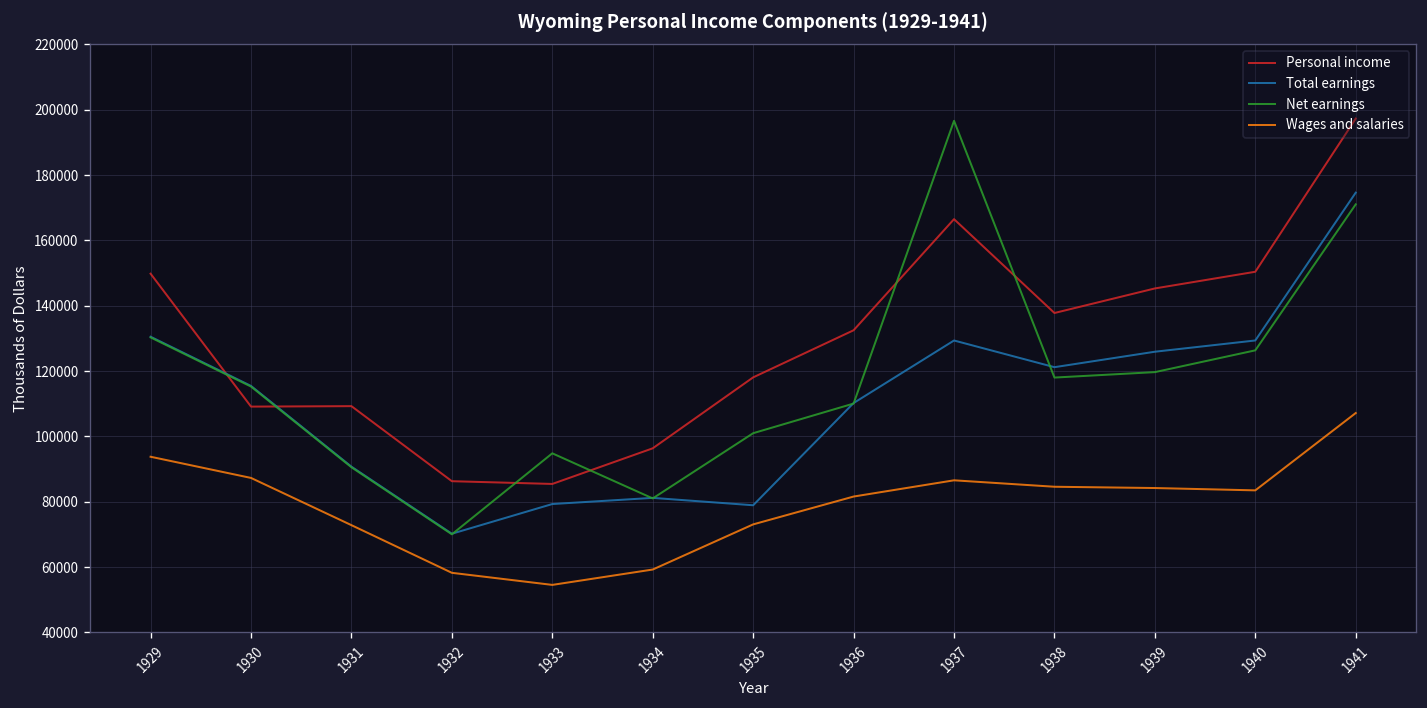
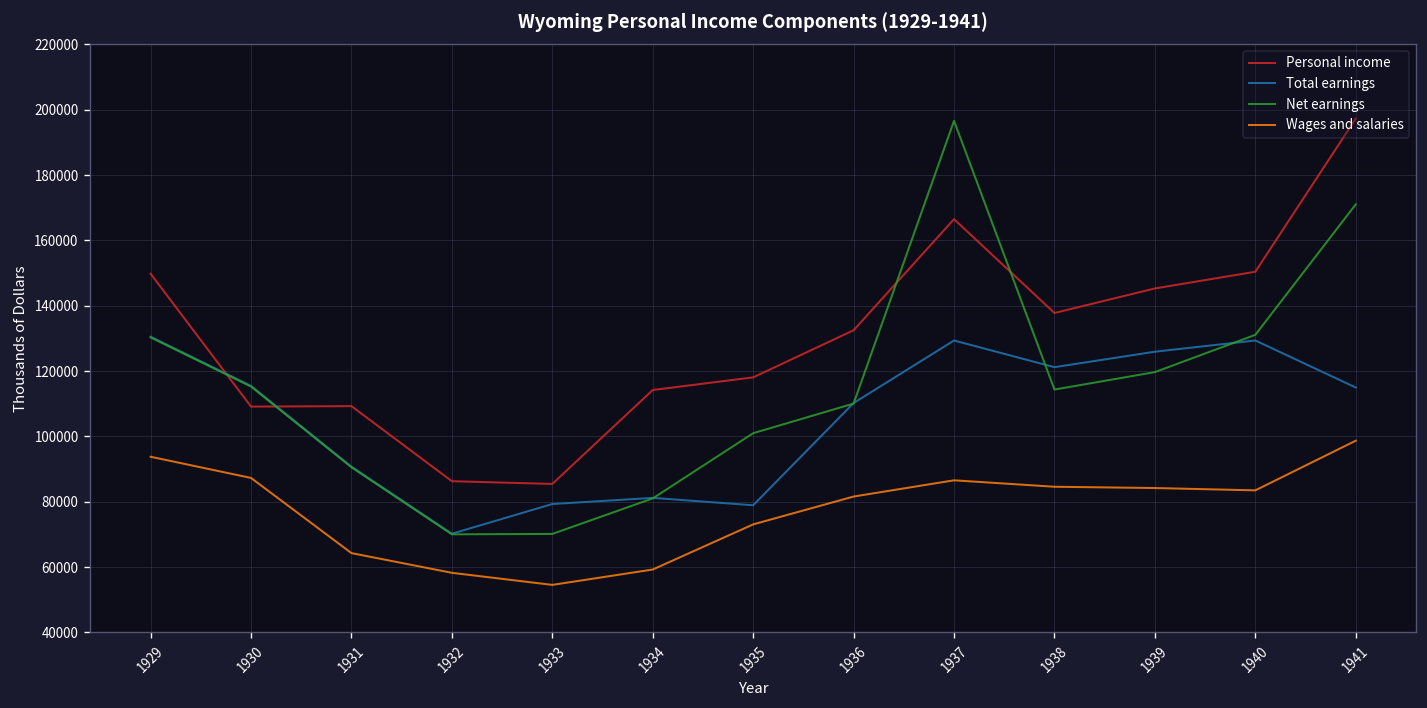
Wages and salaries, 1931: 73000 -> 64000
Net earnings, 1933: 95000 -> 70000
Personal income, 1934: 96000 -> 114000
Net earnings, 1938: 118000 -> 114000
Net earnings, 1940: 126000 -> 131000
Total earnings, 1941: 175000 -> 115000
Wages and salaries, 1941: 107000 -> 99000
